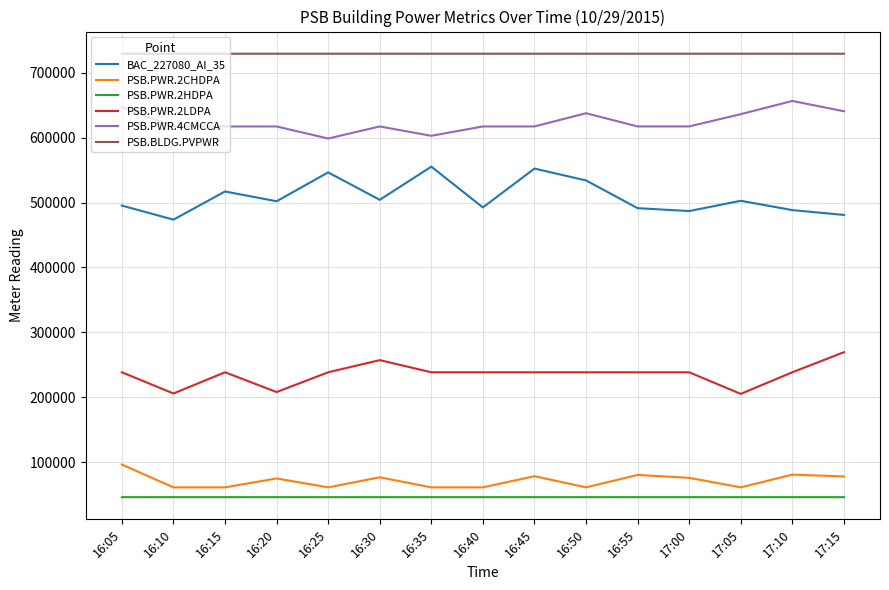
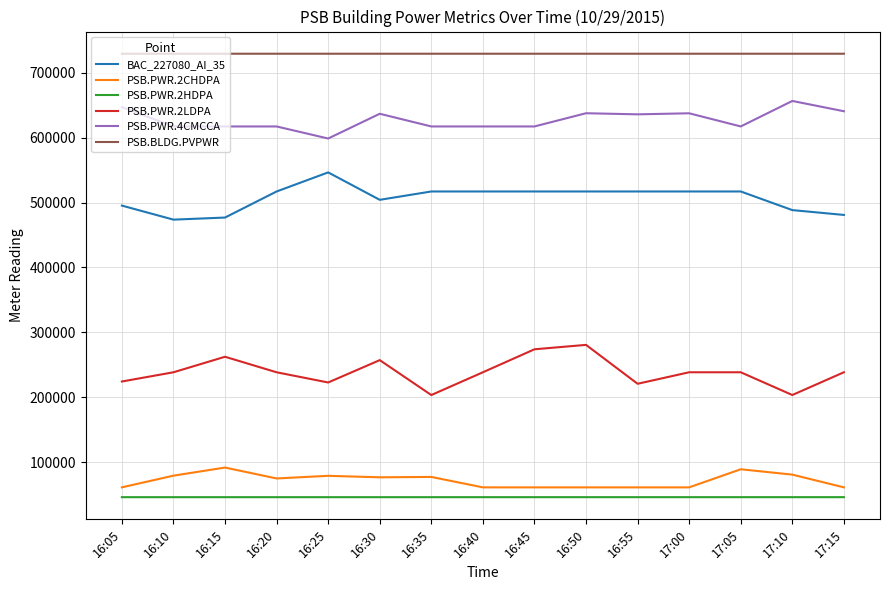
PSB.PWR.2CHDPA, 16:05: 100000 -> 60000
PSB.PWR.2LDPA, 16:05: 240000 -> 220000
PSB.PWR.2CHDPA, 16:10: 60000 -> 80000
PSB.PWR.2LDPA, 16:10: 210000 -> 240000
BAC_227080_AI_35, 16:15: 520000 -> 480000
PSB.PWR.2CHDPA, 16:15: 60000 -> 90000
PSB.PWR.2LDPA, 16:15: 240000 -> 260000
BAC_227080_AI_35, 16:20: 500000 -> 520000
PSB.PWR.2LDPA, 16:20: 210000 -> 240000
PSB.PWR.2CHDPA, 16:25: 60000 -> 80000
PSB.PWR.2LDPA, 16:25: 240000 -> 220000
PSB.PWR.4CMCCA, 16:30: 620000 -> 640000
BAC_227080_AI_35, 16:35: 560000 -> 520000
PSB.PWR.2CHDPA, 16:35: 60000 -> 80000
PSB.PWR.2LDPA, 16:35: 240000 -> 200000
PSB.PWR.4CMCCA, 16:35: 600000 -> 620000
BAC_227080_AI_35, 16:40: 490000 -> 520000
BAC_227080_AI_35, 16:45: 550000 -> 520000
PSB.PWR.2CHDPA, 16:45: 80000 -> 60000
PSB.PWR.2LDPA, 16:45: 240000 -> 270000
BAC_227080_AI_35, 16:50: 530000 -> 520000
PSB.PWR.2LDPA, 16:50: 240000 -> 280000
BAC_227080_AI_35, 16:55: 490000 -> 520000
PSB.PWR.2CHDPA, 16:55: 80000 -> 60000
PSB.PWR.2LDPA, 16:55: 240000 -> 220000
PSB.PWR.4CMCCA, 16:55: 620000 -> 640000
BAC_227080_AI_35, 17:00: 490000 -> 520000
PSB.PWR.2CHDPA, 17:00: 80000 -> 60000
PSB.PWR.4CMCCA, 17:00: 620000 -> 640000
BAC_227080_AI_35, 17:05: 500000 -> 520000
PSB.PWR.2CHDPA, 17:05: 60000 -> 90000
PSB.PWR.2LDPA, 17:05: 210000 -> 240000
PSB.PWR.4CMCCA, 17:05: 640000 -> 620000
PSB.PWR.2LDPA, 17:10: 240000 -> 200000
PSB.PWR.2CHDPA, 17:15: 80000 -> 60000
PSB.PWR.2LDPA, 17:15: 270000 -> 240000
